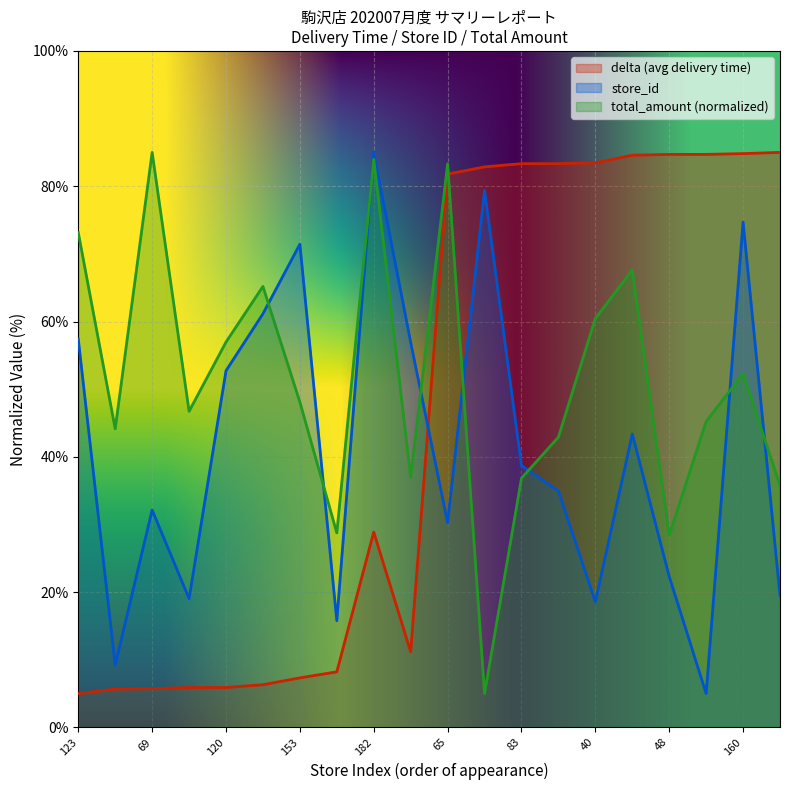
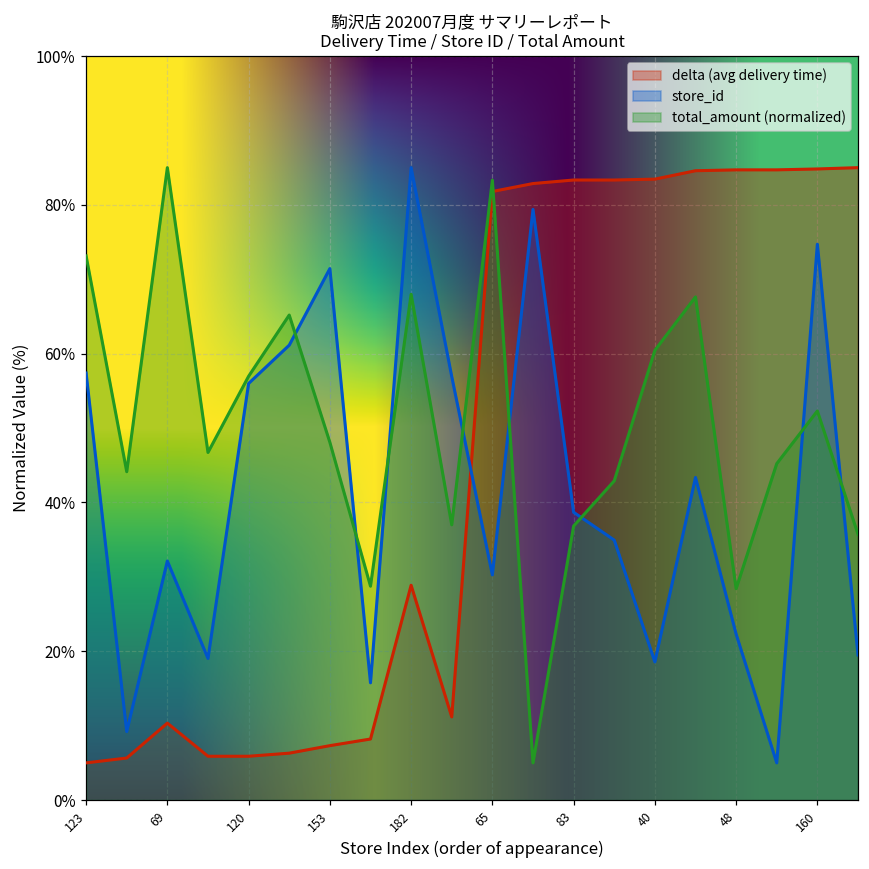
delta (avg delivery time), 69: 6% -> 10%
store_id, 120: 53% -> 56%
total_amount (normalized), 182: 84% -> 68%
